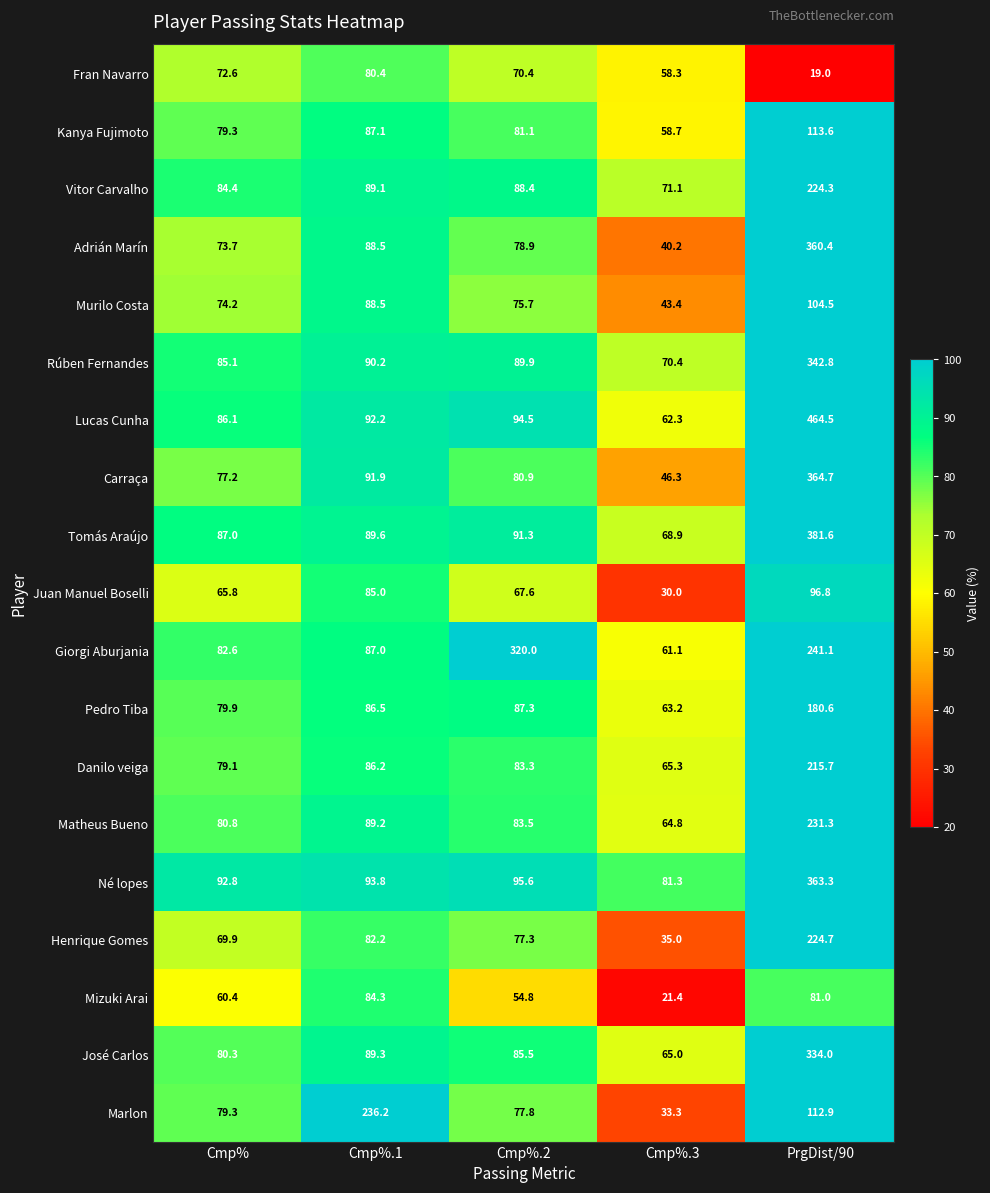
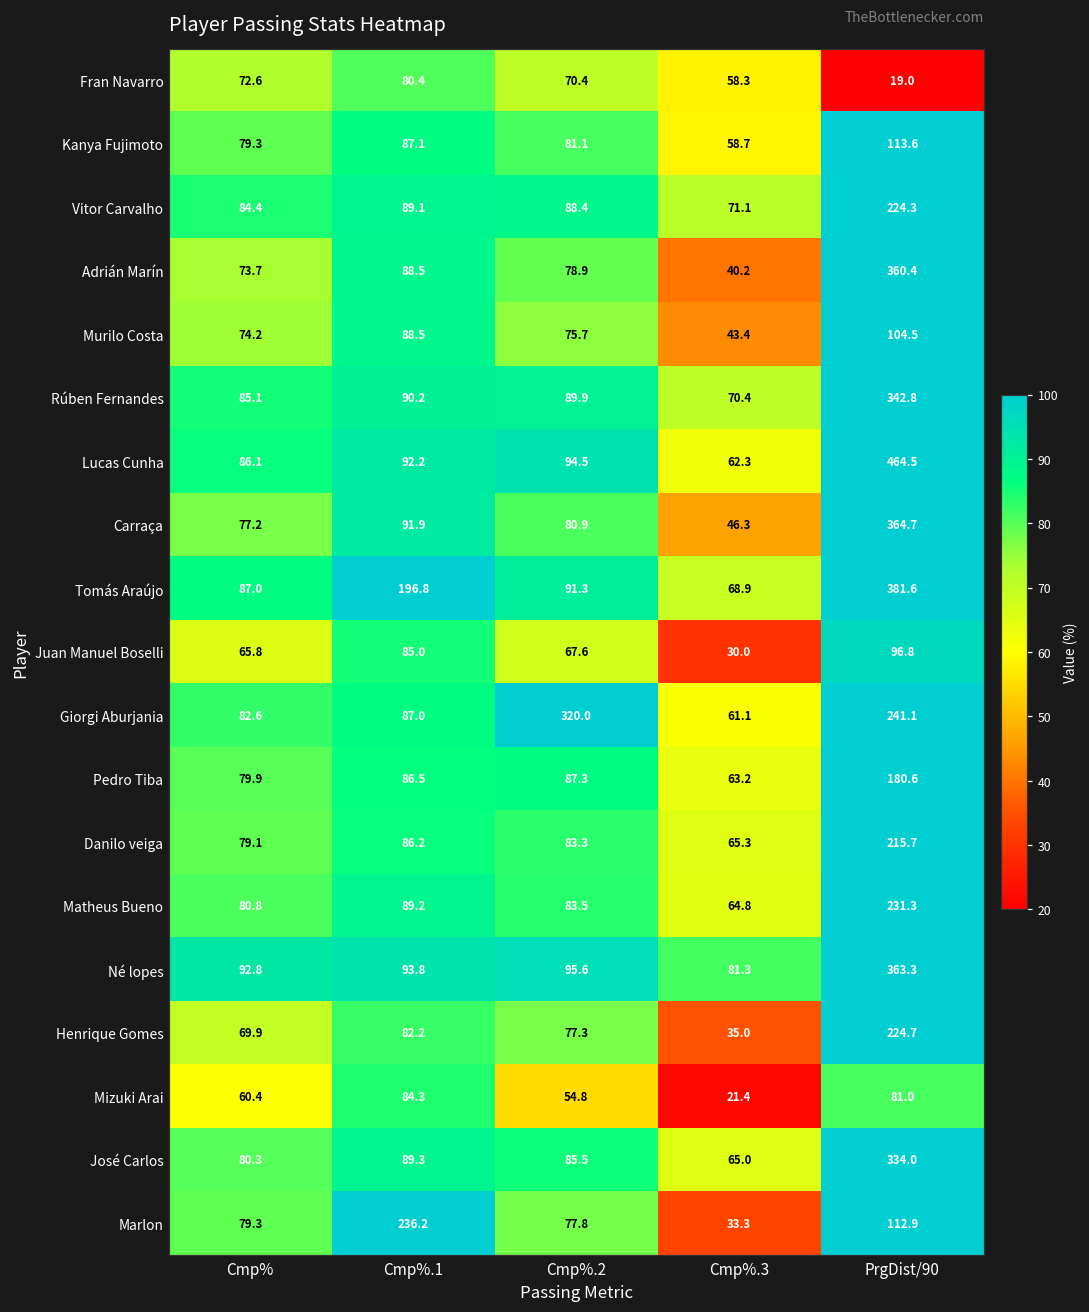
Tomás Araújo, Cmp%.1: 89.6 -> 196.8
